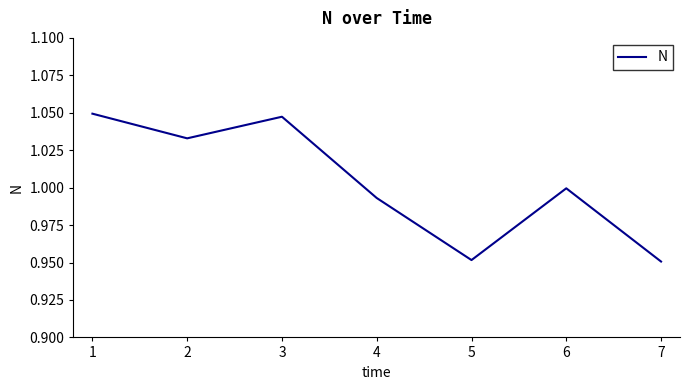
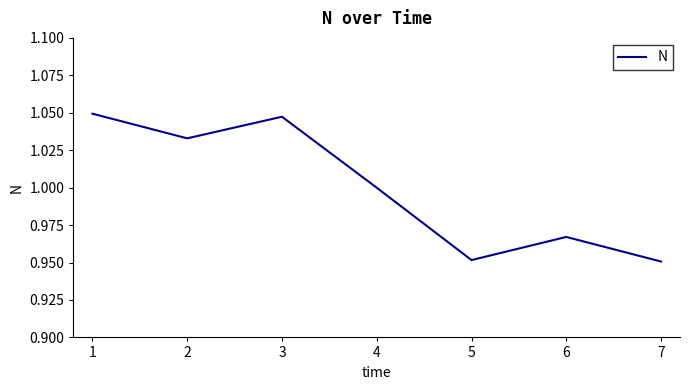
4: 0.993 -> 1.000
6: 1.000 -> 0.967
